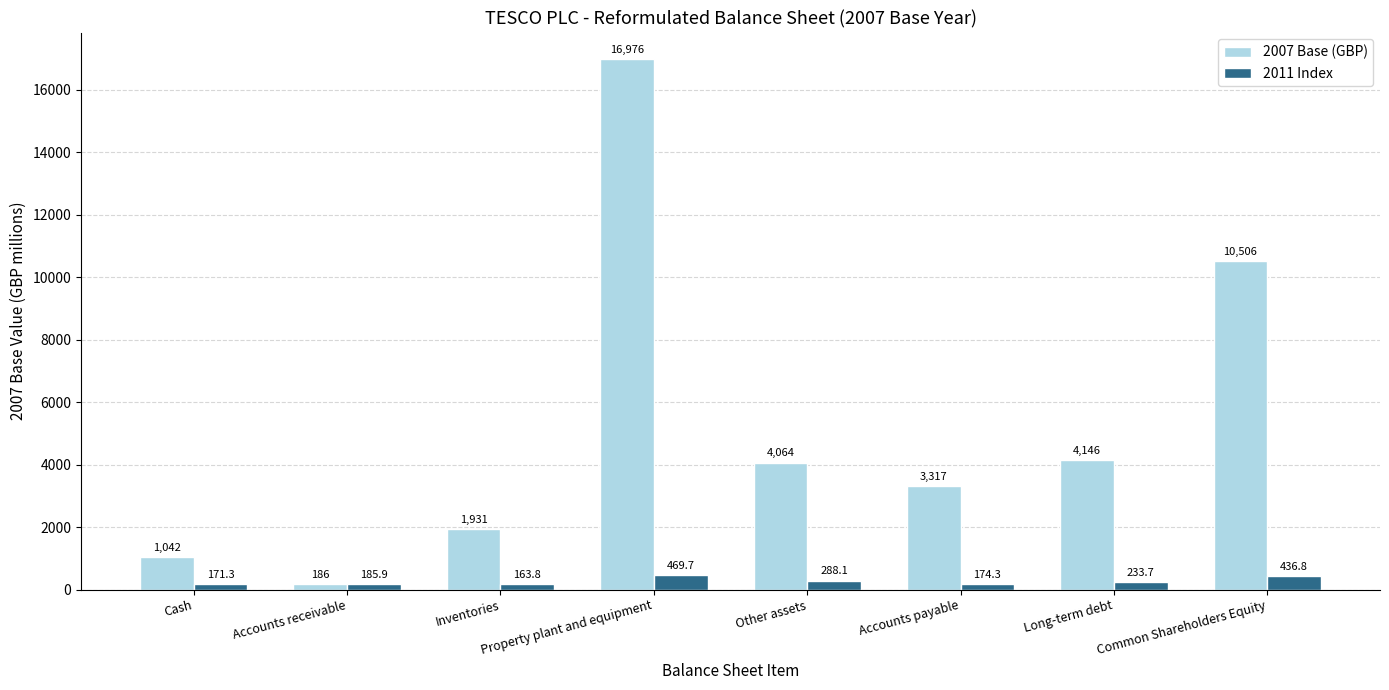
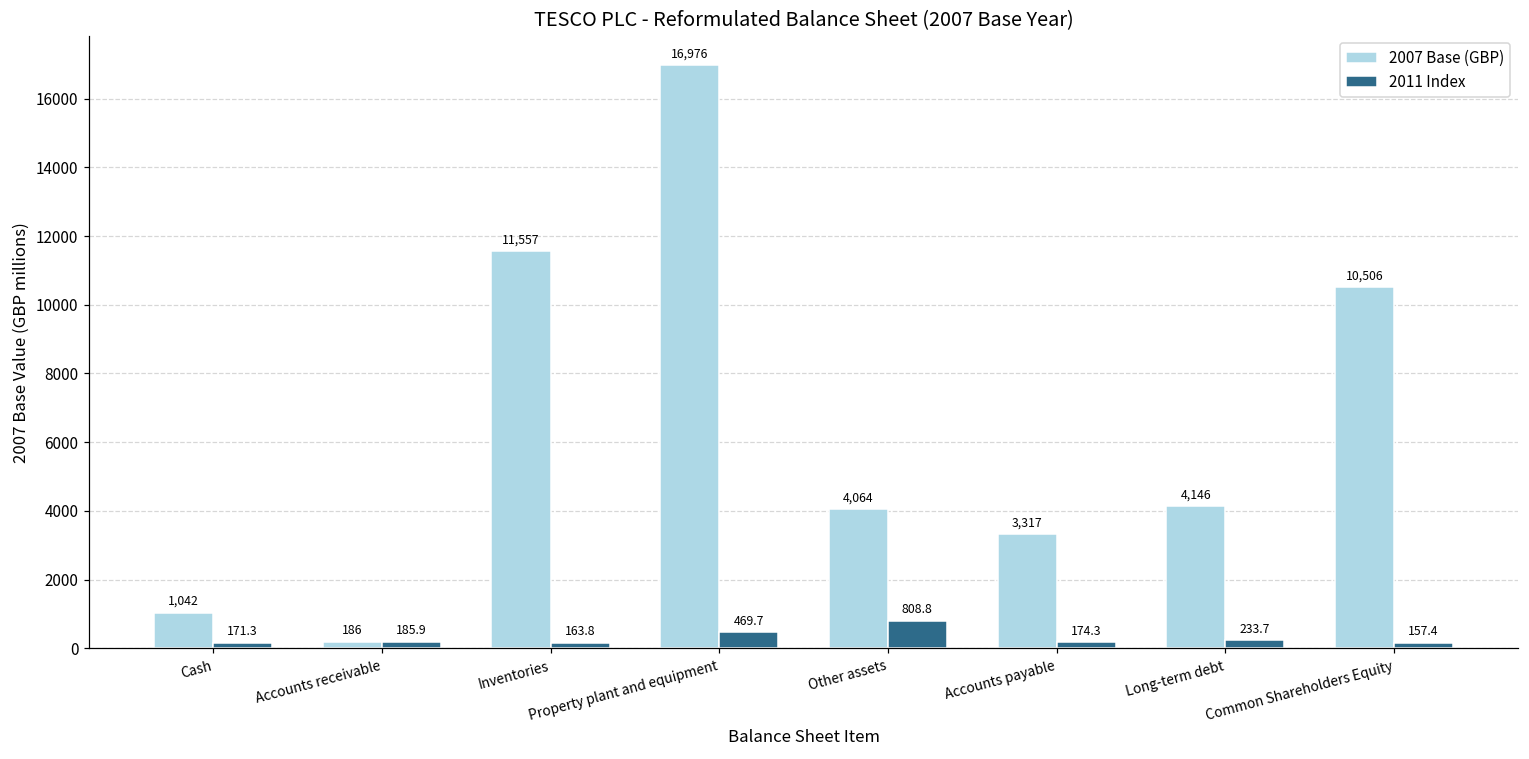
2007 Base (GBP), Inventories: 1,931 -> 11,557
2011 Index, Other assets: 288.1 -> 808.8
2011 Index, Common Shareholders Equity: 436.8 -> 157.4
